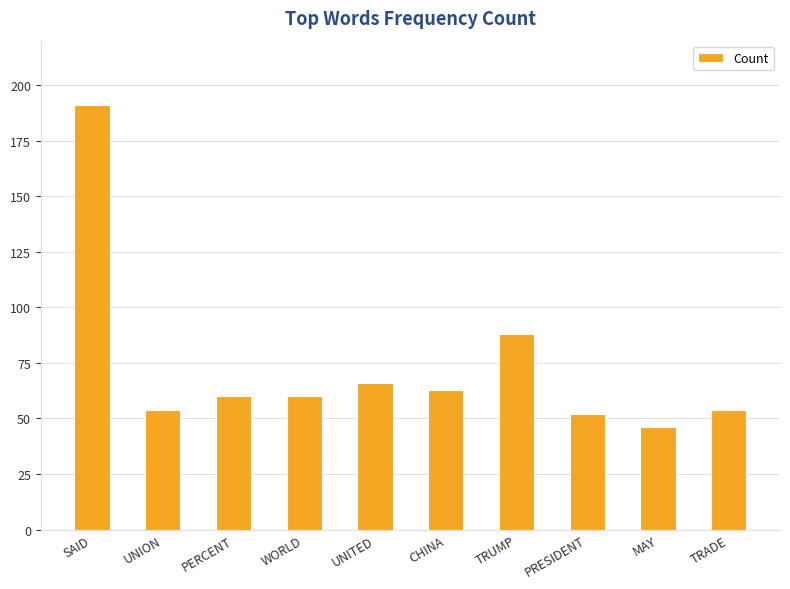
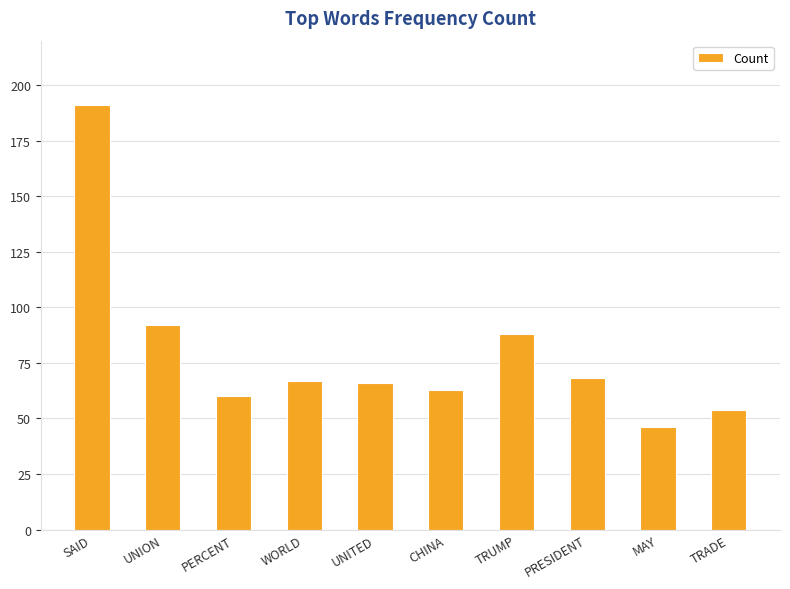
UNION: 54 -> 92
WORLD: 60 -> 67
PRESIDENT: 52 -> 68
